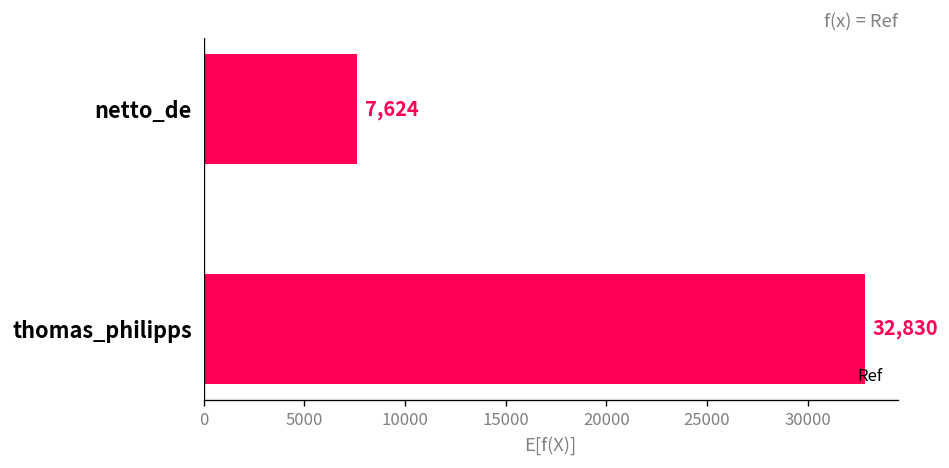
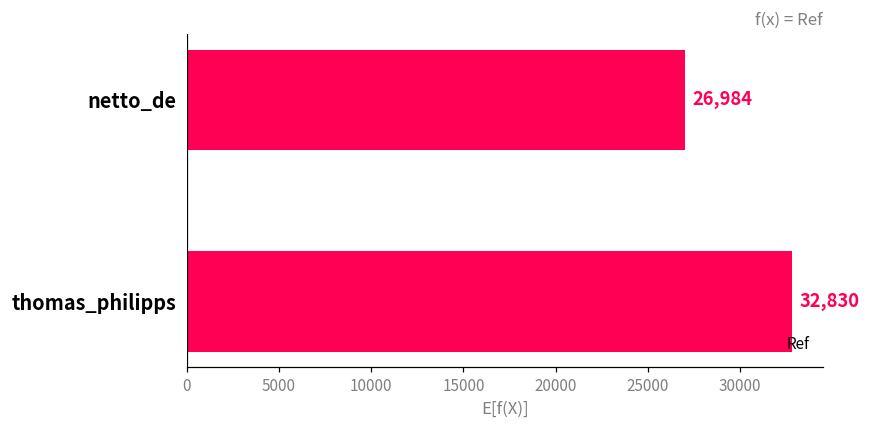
netto_de: 7,624 -> 26,984
